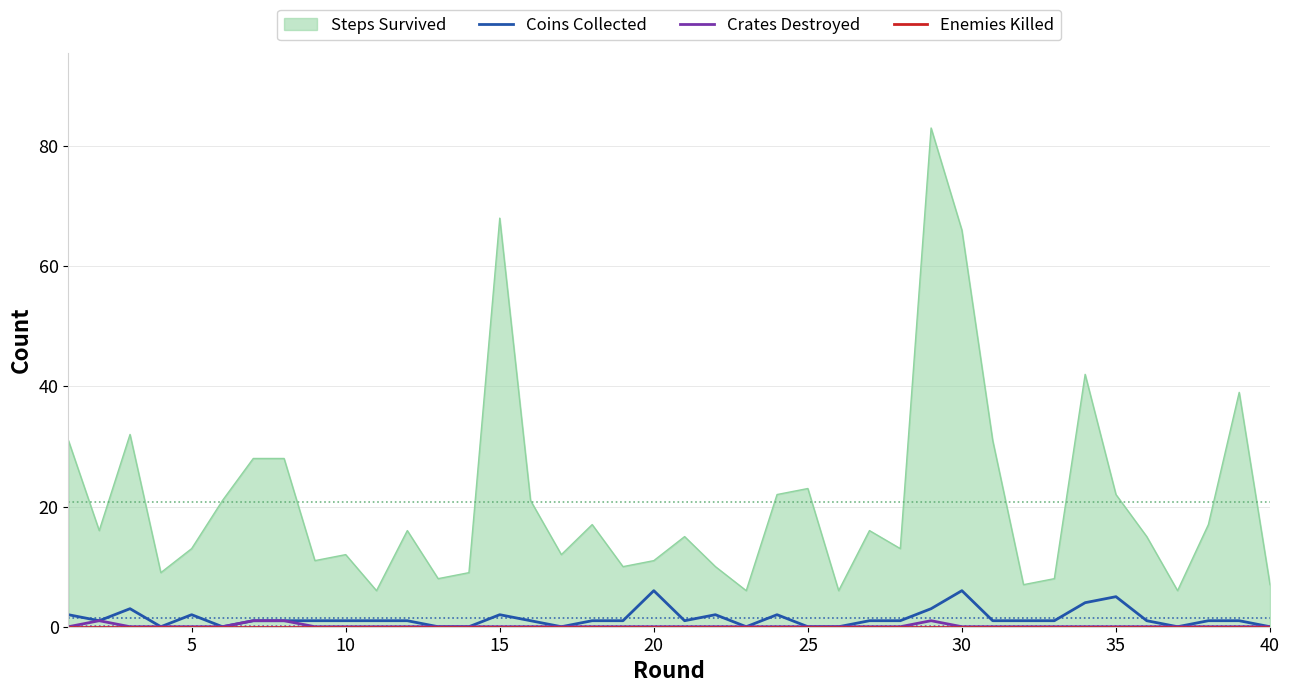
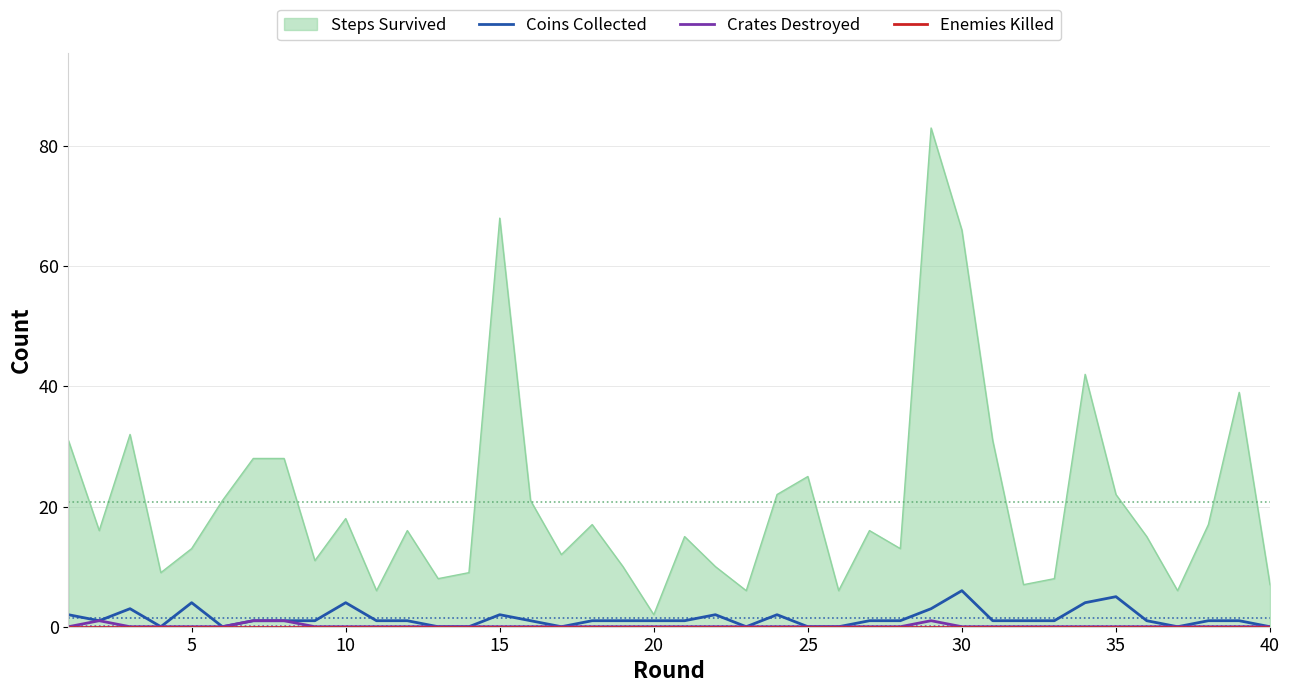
Coins Collected, 5: 2 -> 4
Steps Survived, 10: 12 -> 18
Coins Collected, 10: 1 -> 4
Steps Survived, 20: 11 -> 2
Coins Collected, 20: 6 -> 1
Steps Survived, 25: 23 -> 25
